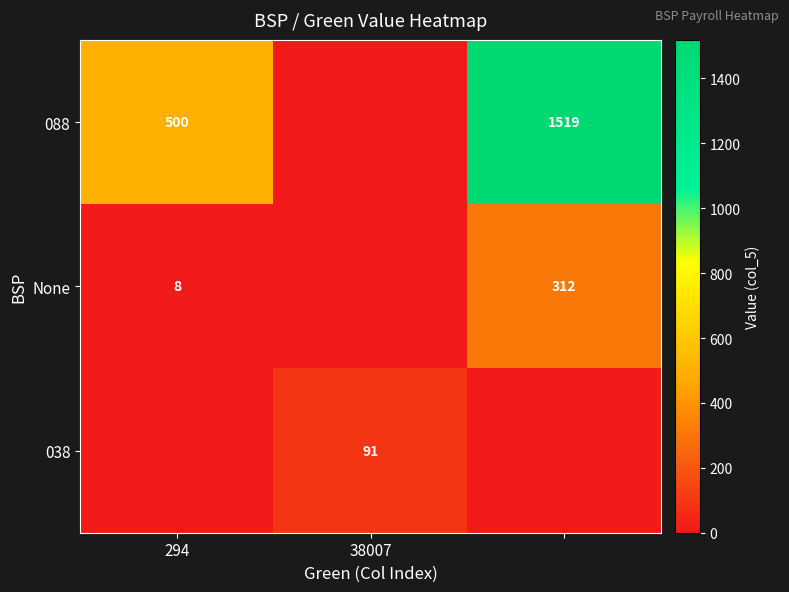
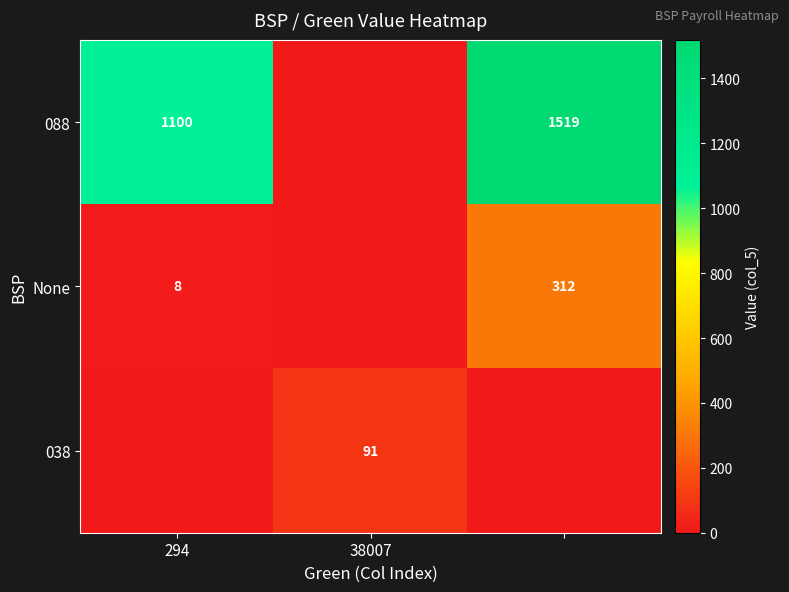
088, 294: 500 -> 1100
